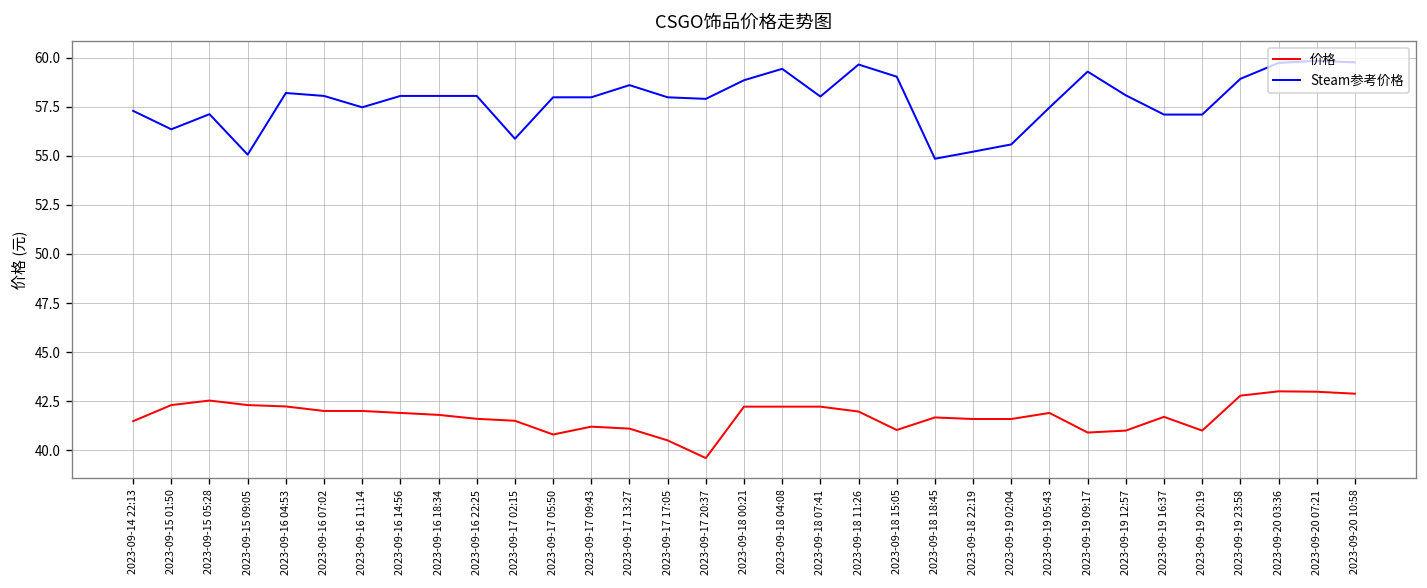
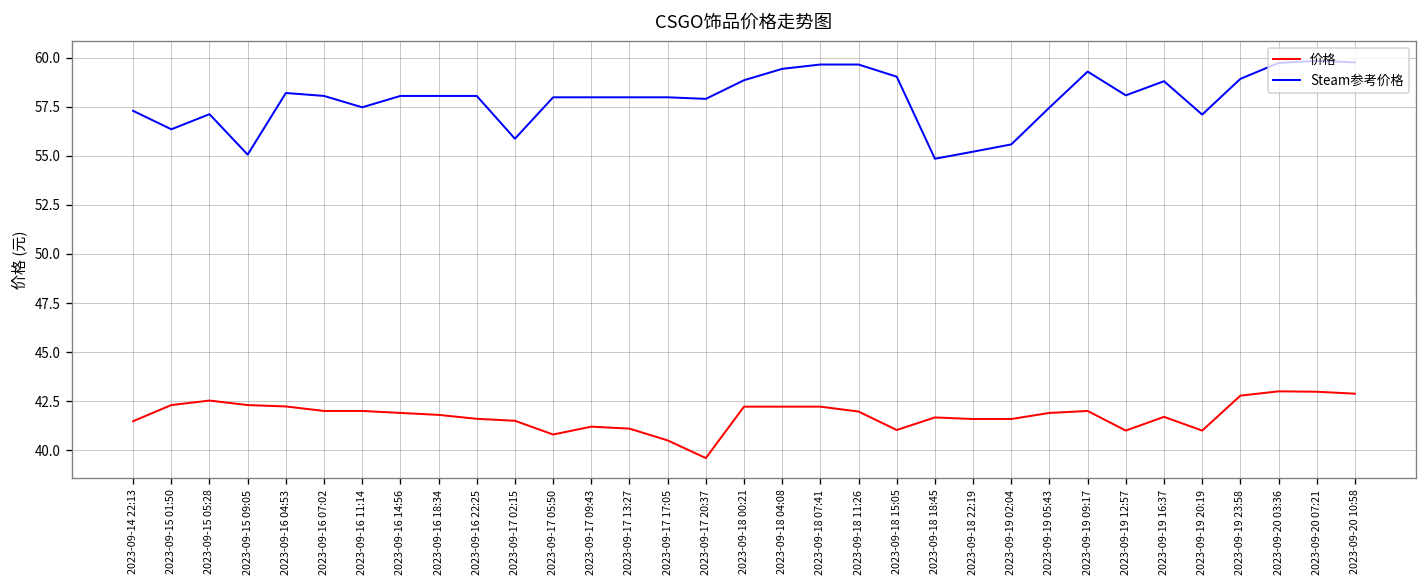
Steam参考价格, 2023-09-17 13:27: 58.6 -> 58.0
Steam参考价格, 2023-09-18 07:41: 58.0 -> 59.7
价格, 2023-09-19 09:17: 40.9 -> 42.0
Steam参考价格, 2023-09-19 16:37: 57.1 -> 58.8
